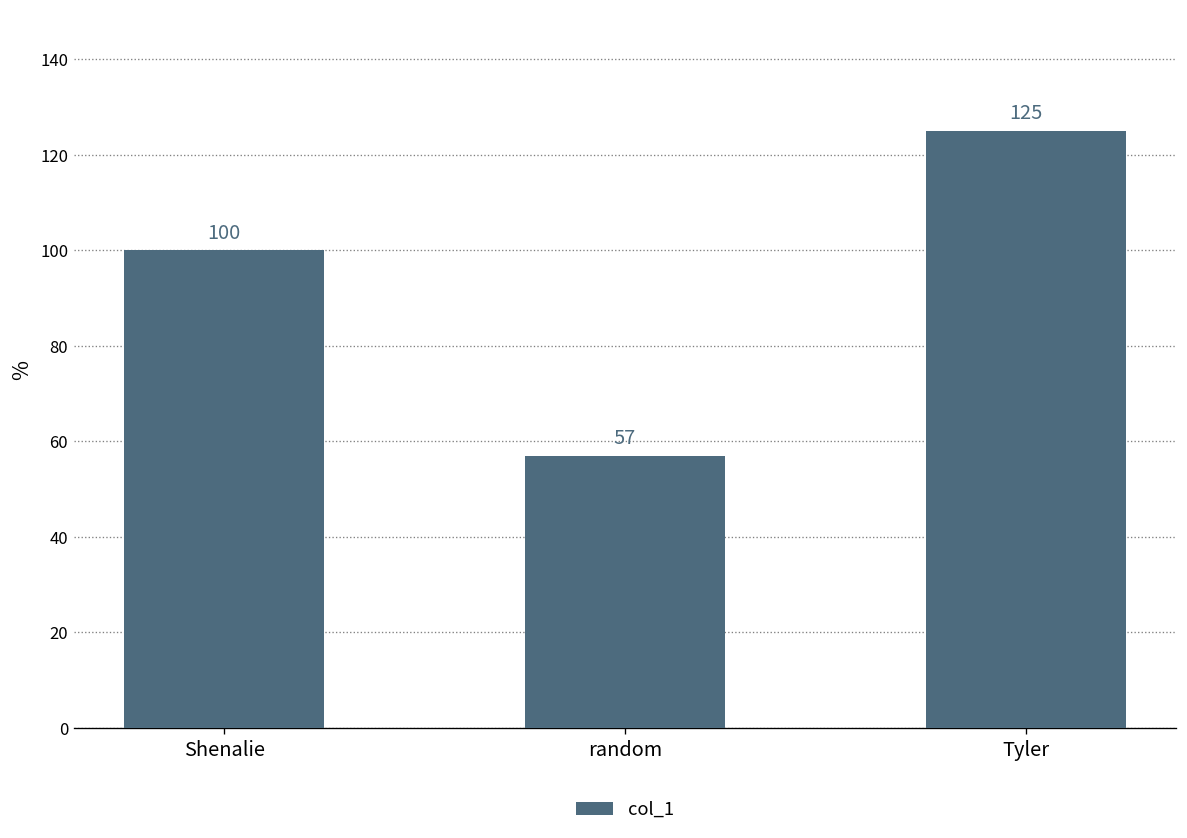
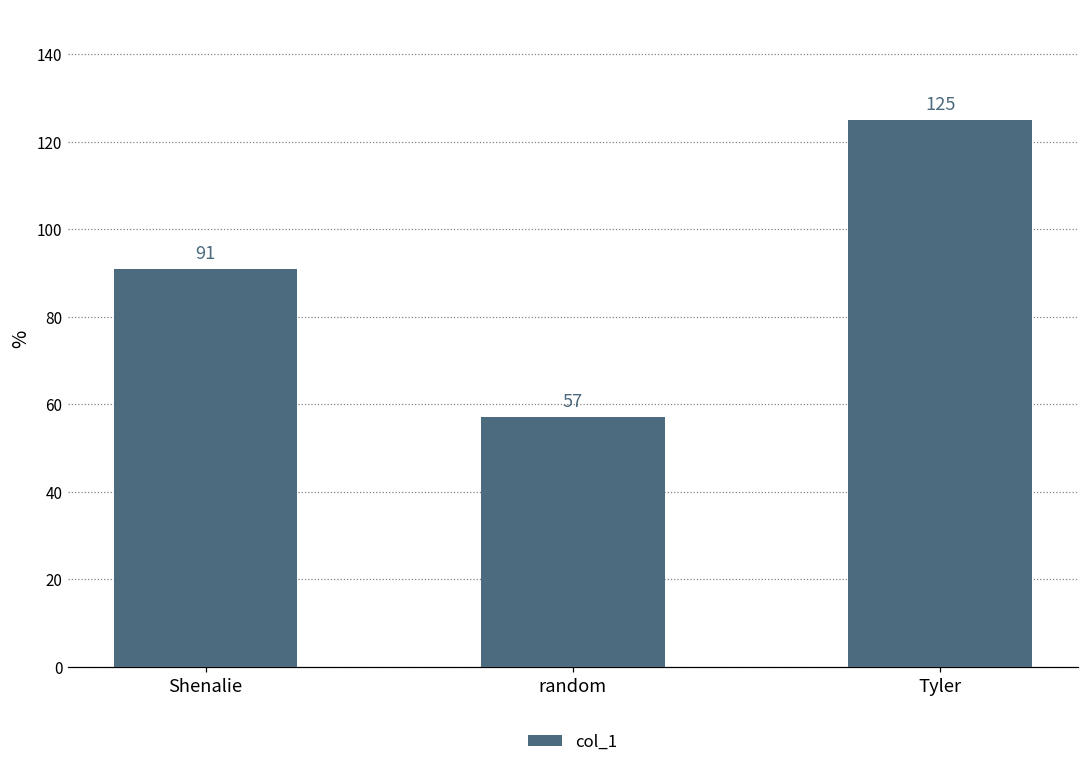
Shenalie: 100 -> 91
